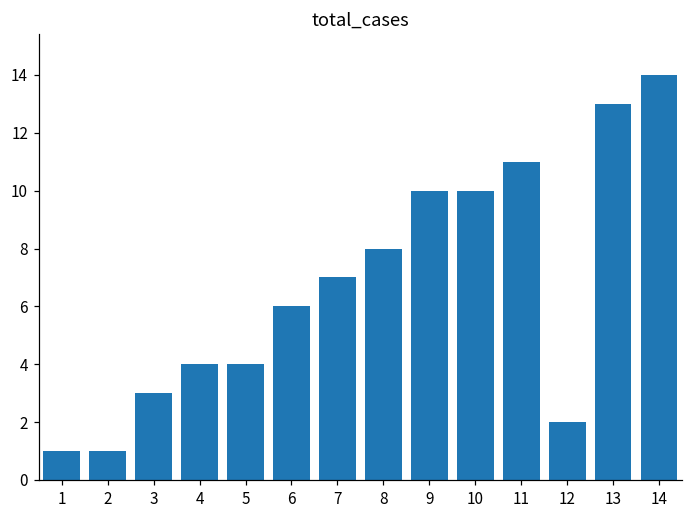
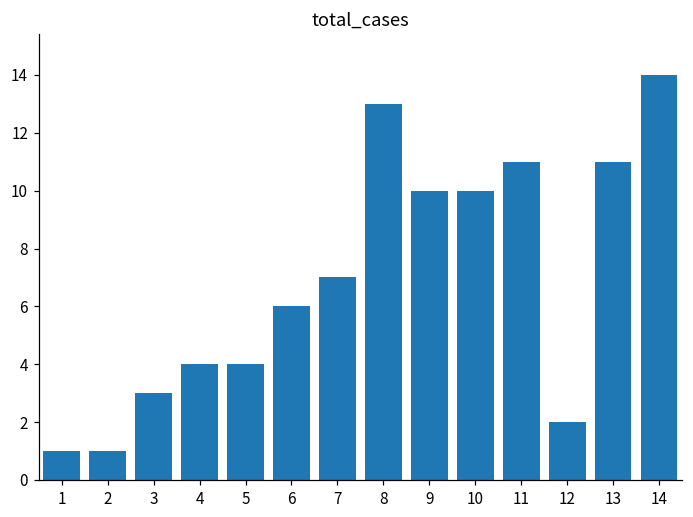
8: 8 -> 13
13: 13 -> 11
